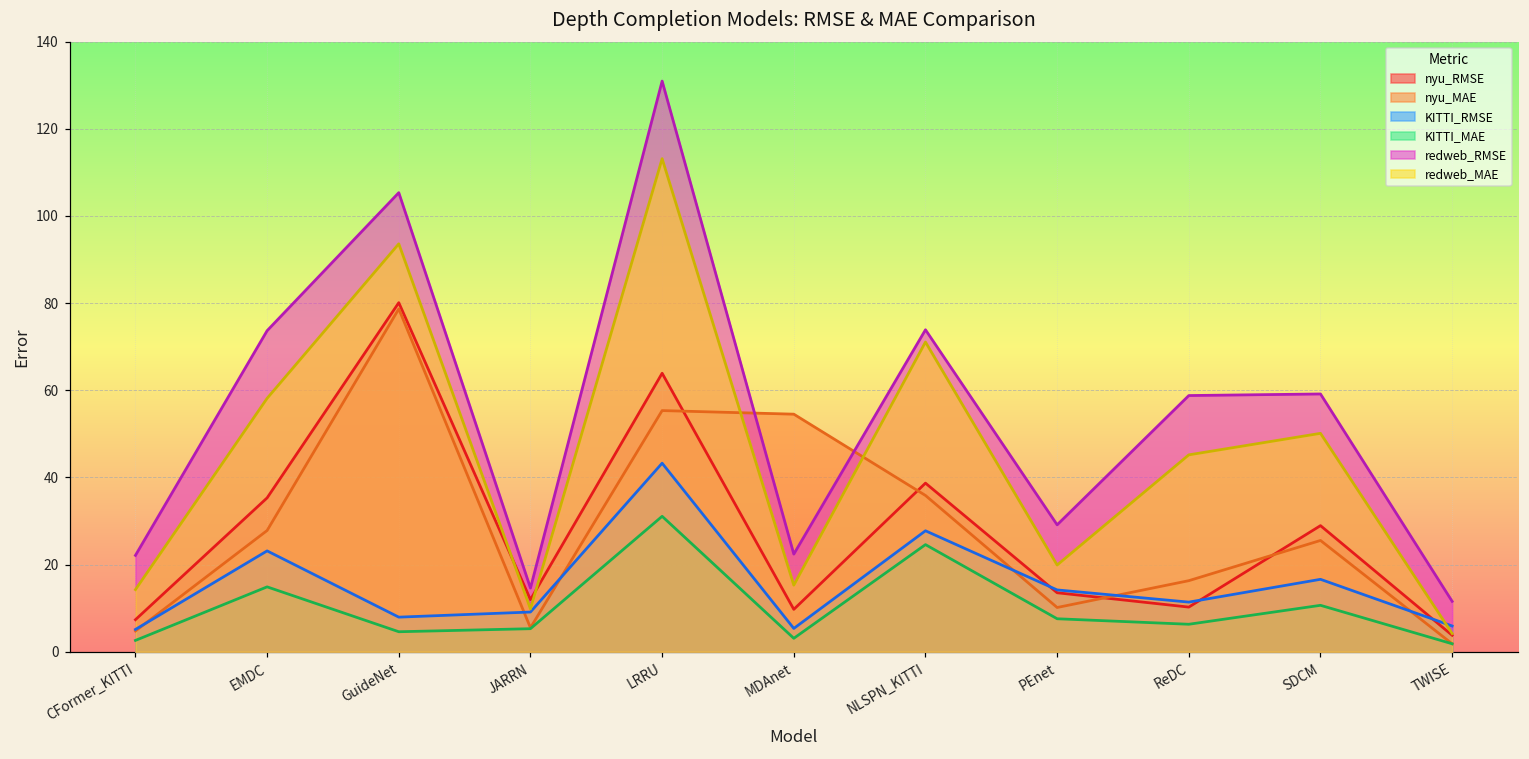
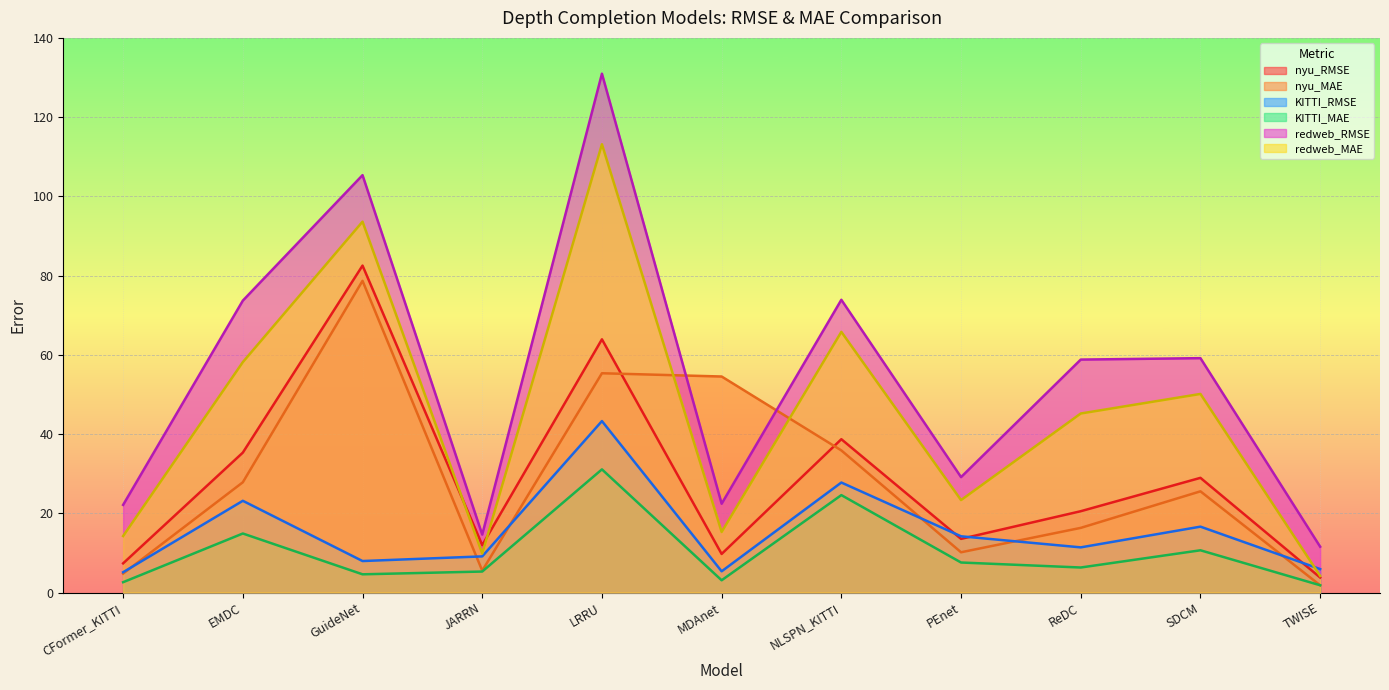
nyu_RMSE, GuideNet: 80 -> 83
redweb_MAE, NLSPN_KITTI: 71 -> 66
redweb_MAE, PEnet: 20 -> 23
nyu_RMSE, ReDC: 10 -> 21
